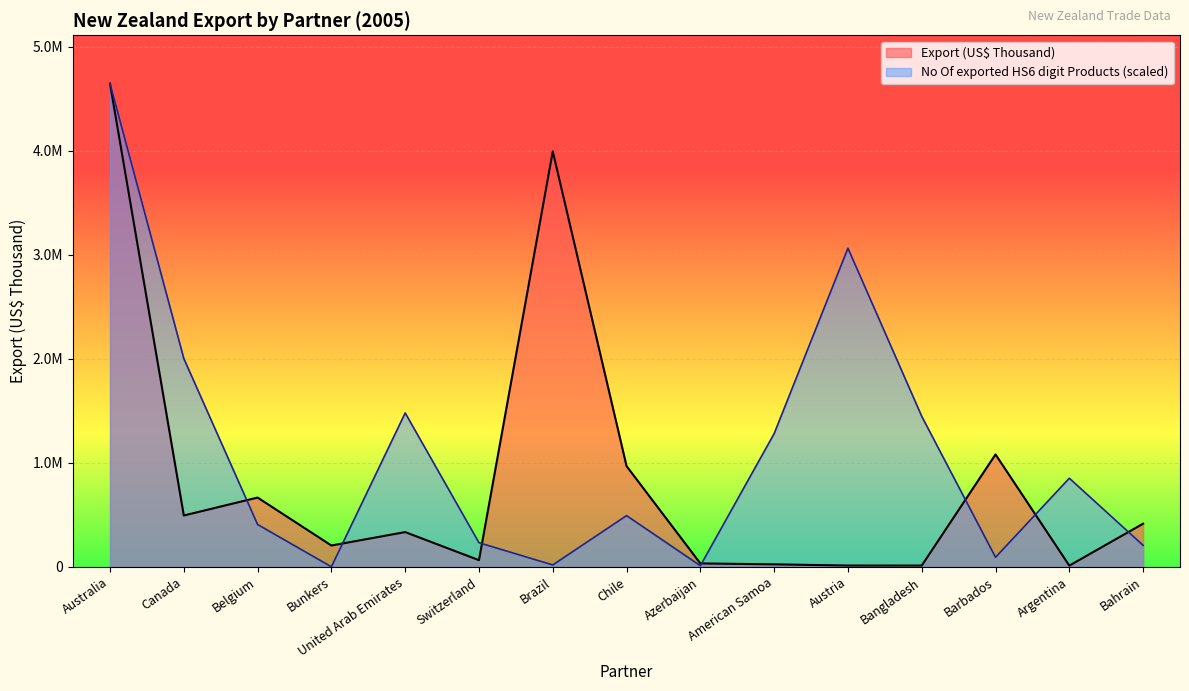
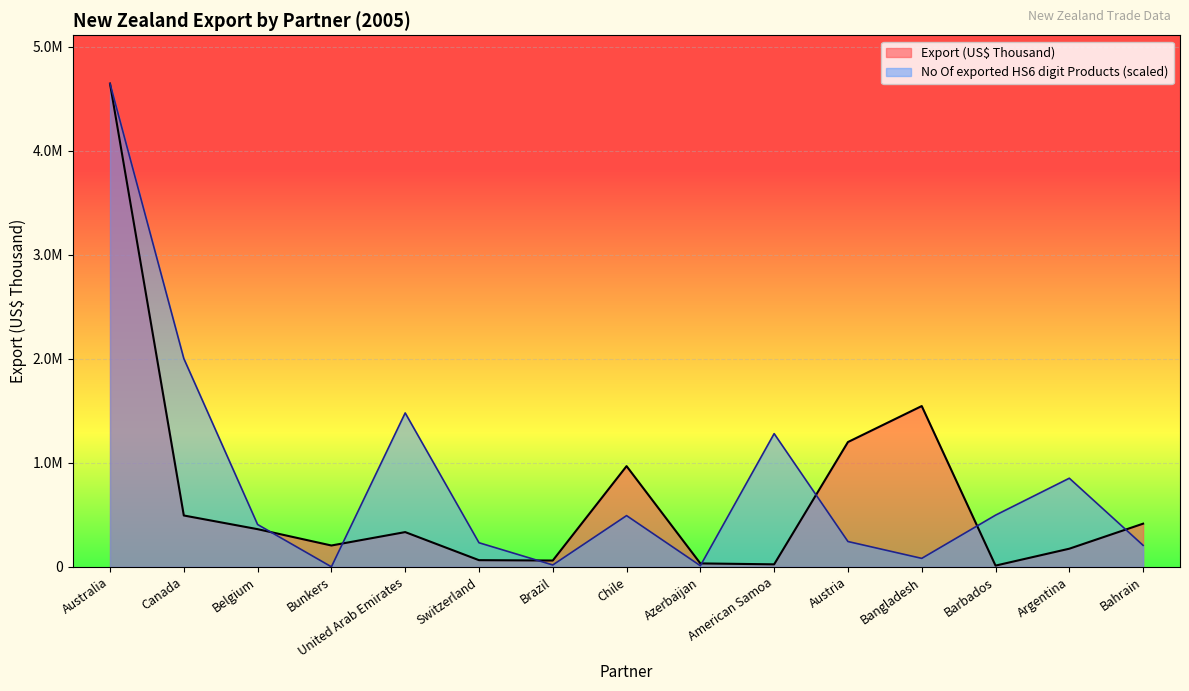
Export (US$ Thousand), Belgium: 670000 -> 360000
Export (US$ Thousand), Brazil: 3990000 -> 60000
Export (US$ Thousand), Austria: 10000 -> 1200000
No Of exported HS6 digit Products (scaled), Austria: 3060000 -> 240000
Export (US$ Thousand), Bangladesh: 10000 -> 1550000
No Of exported HS6 digit Products (scaled), Bangladesh: 1450000 -> 80000
Export (US$ Thousand), Barbados: 1080000 -> 10000
No Of exported HS6 digit Products (scaled), Barbados: 90000 -> 500000
Export (US$ Thousand), Argentina: 10000 -> 180000
